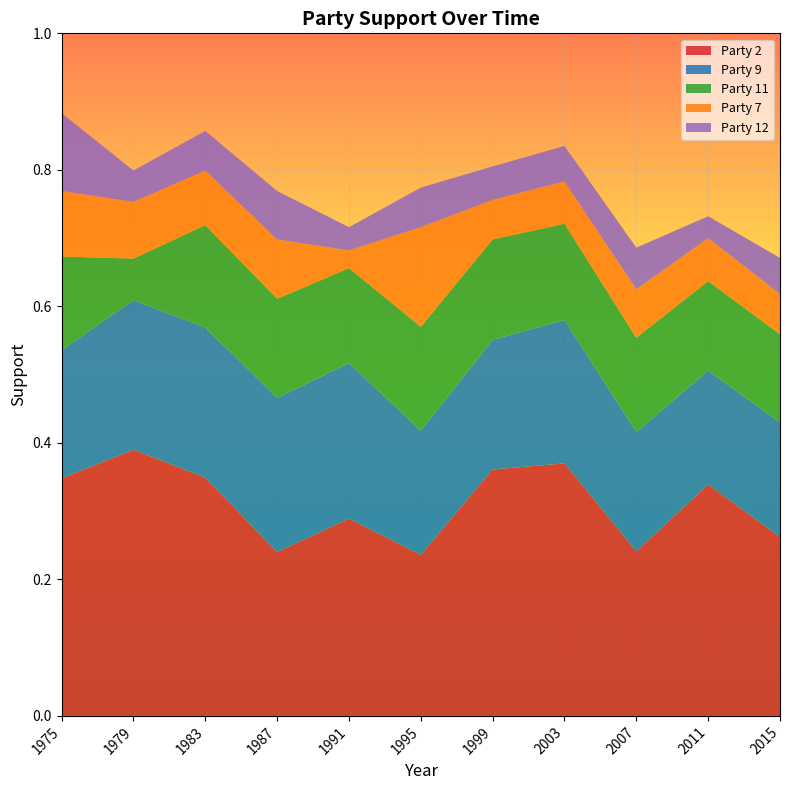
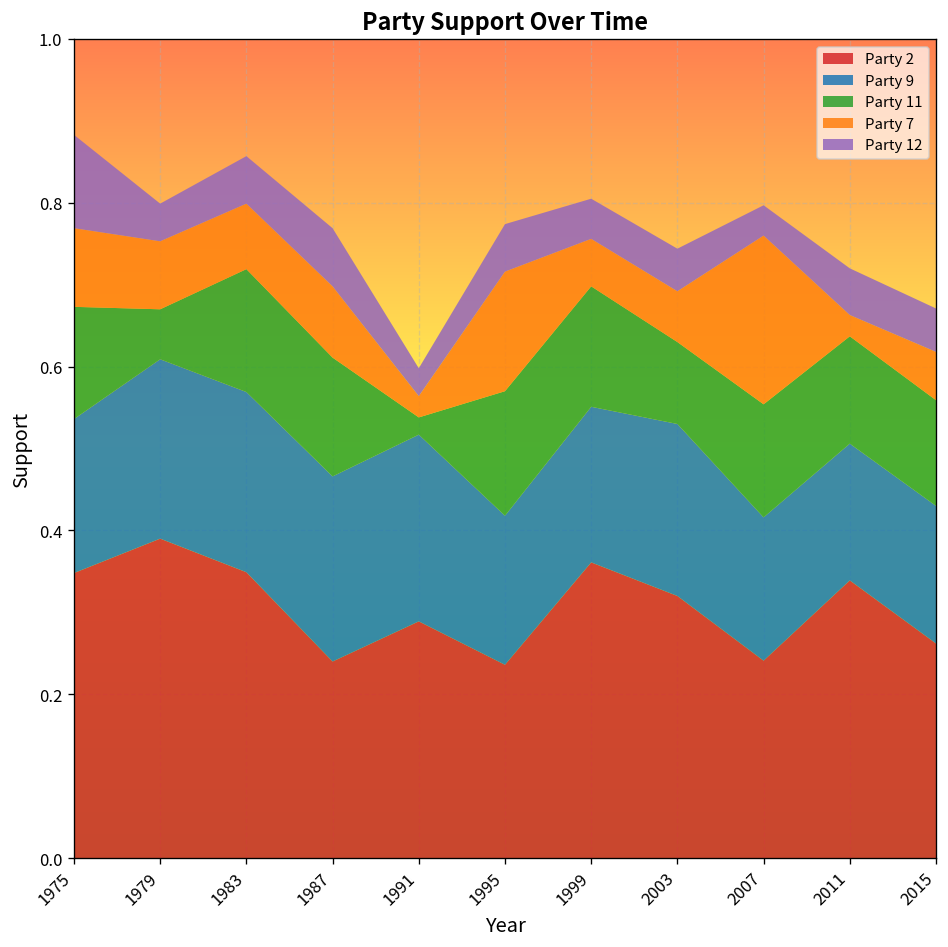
Party 11, 1991: 0.14 -> 0.02
Party 2, 2003: 0.37 -> 0.32
Party 11, 2003: 0.14 -> 0.10
Party 7, 2007: 0.07 -> 0.21
Party 12, 2007: 0.06 -> 0.04
Party 7, 2011: 0.06 -> 0.03
Party 12, 2011: 0.03 -> 0.06
